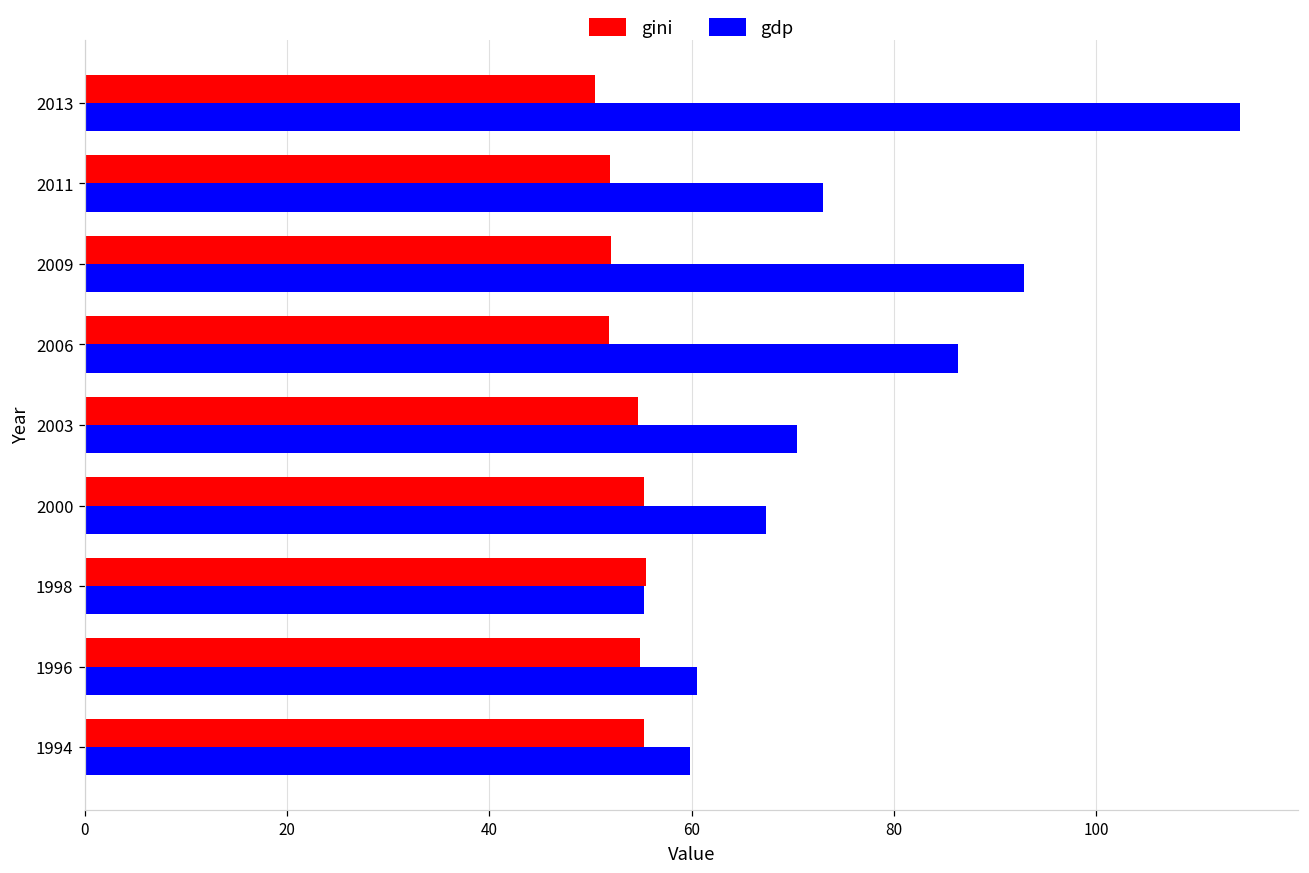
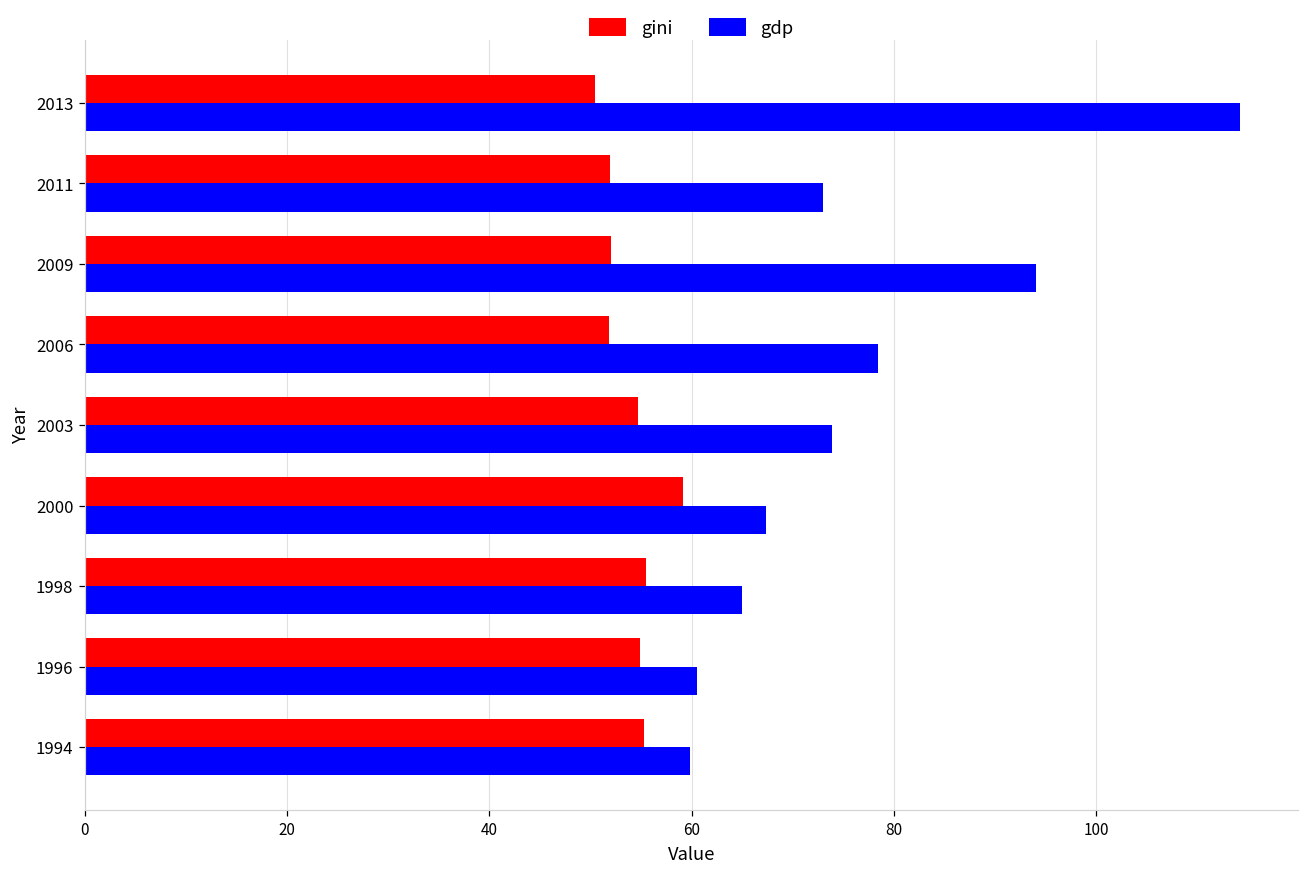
gdp, 2009: 93 -> 94
gdp, 2006: 86 -> 78
gdp, 2003: 70 -> 74
gini, 2000: 55 -> 59
gdp, 1998: 55 -> 65
